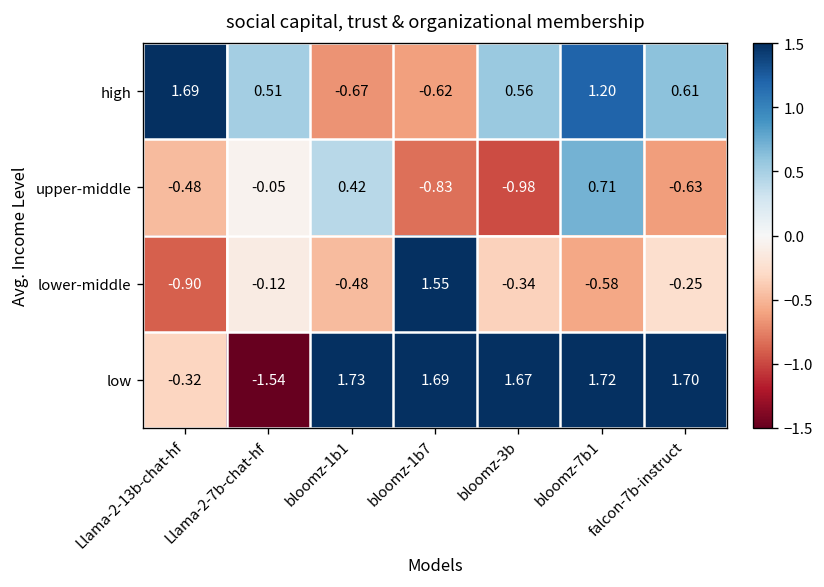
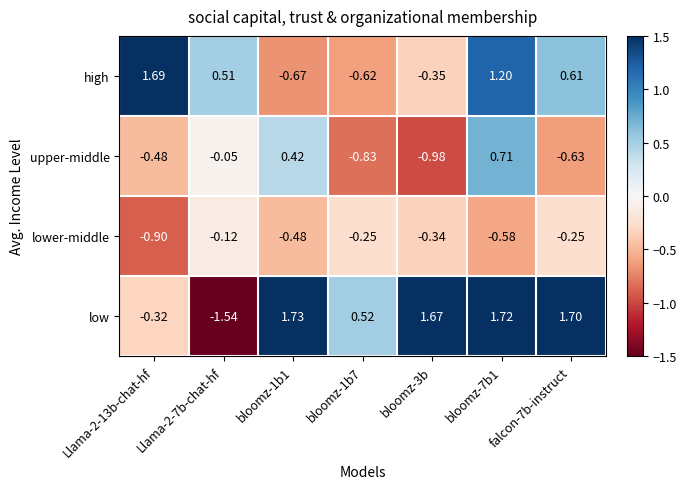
high, bloomz-3b: 0.56 -> -0.35
lower-middle, bloomz-1b7: 1.55 -> -0.25
low, bloomz-1b7: 1.69 -> 0.52
